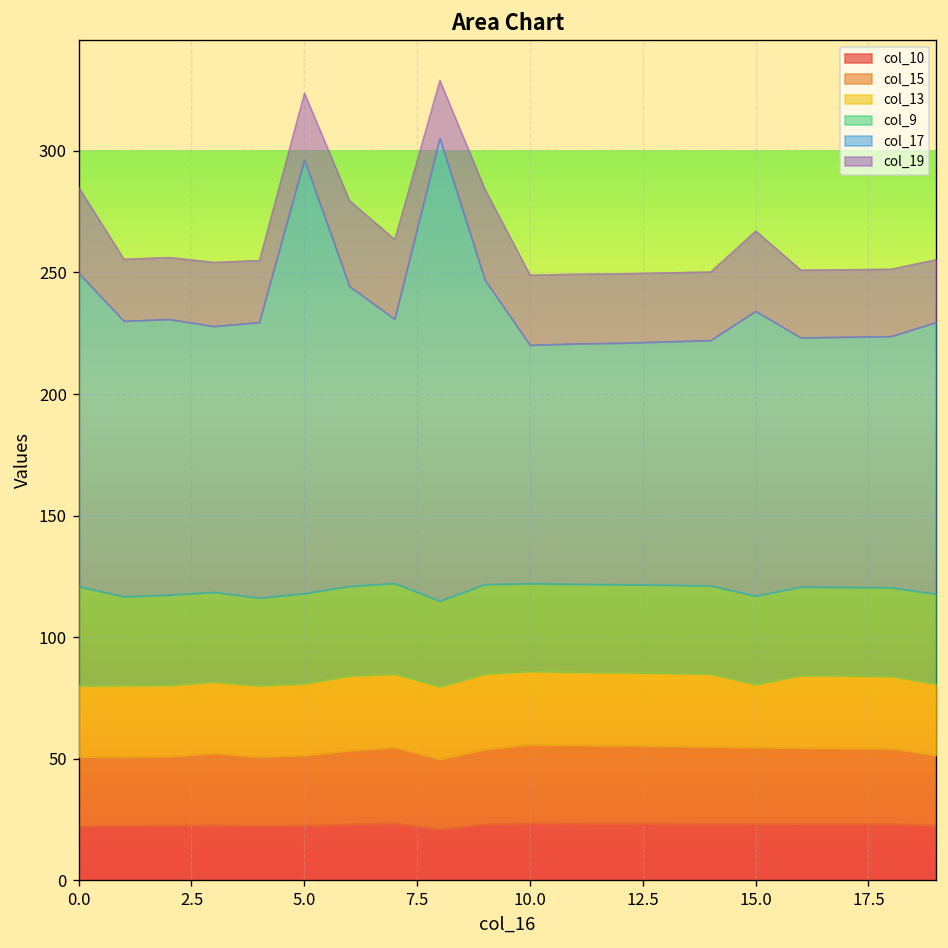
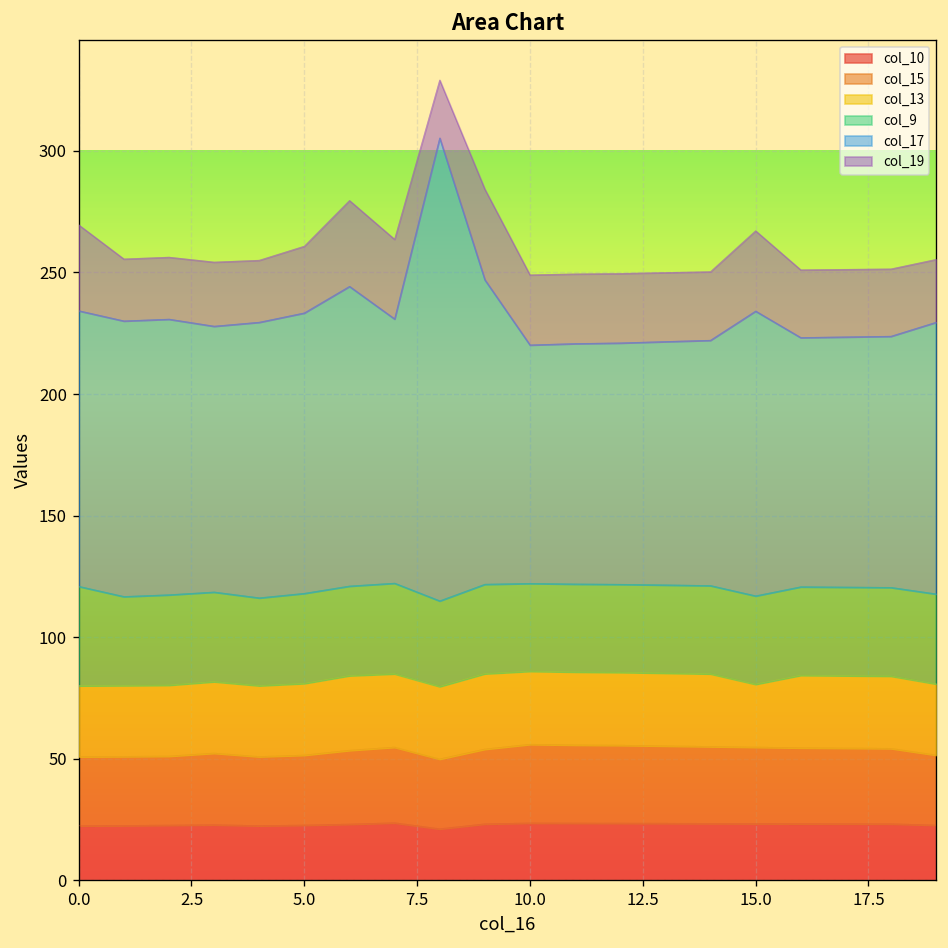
col_17, 0.0: 129 -> 113
col_17, 5.0: 178 -> 115
